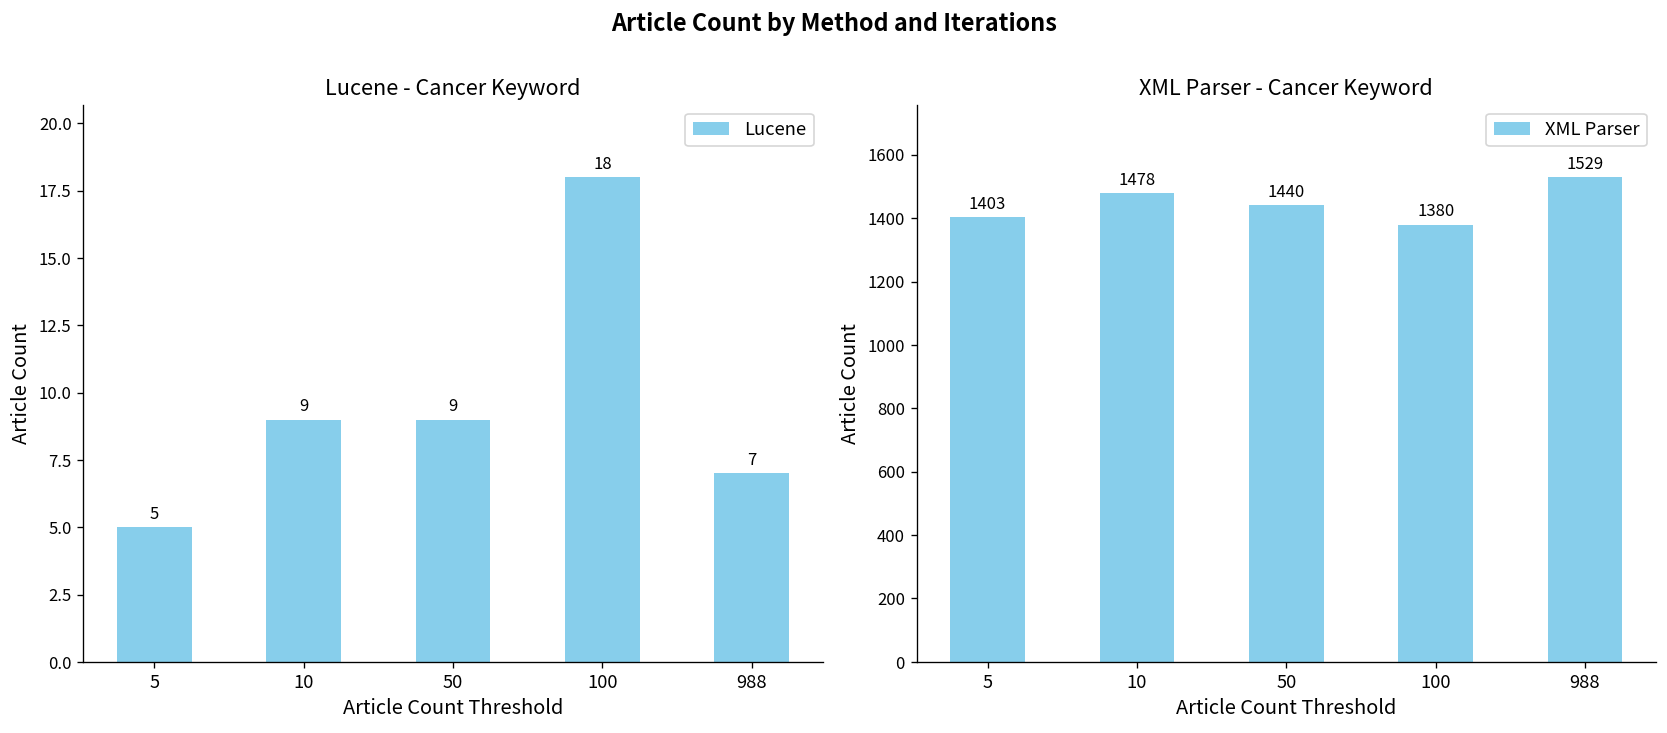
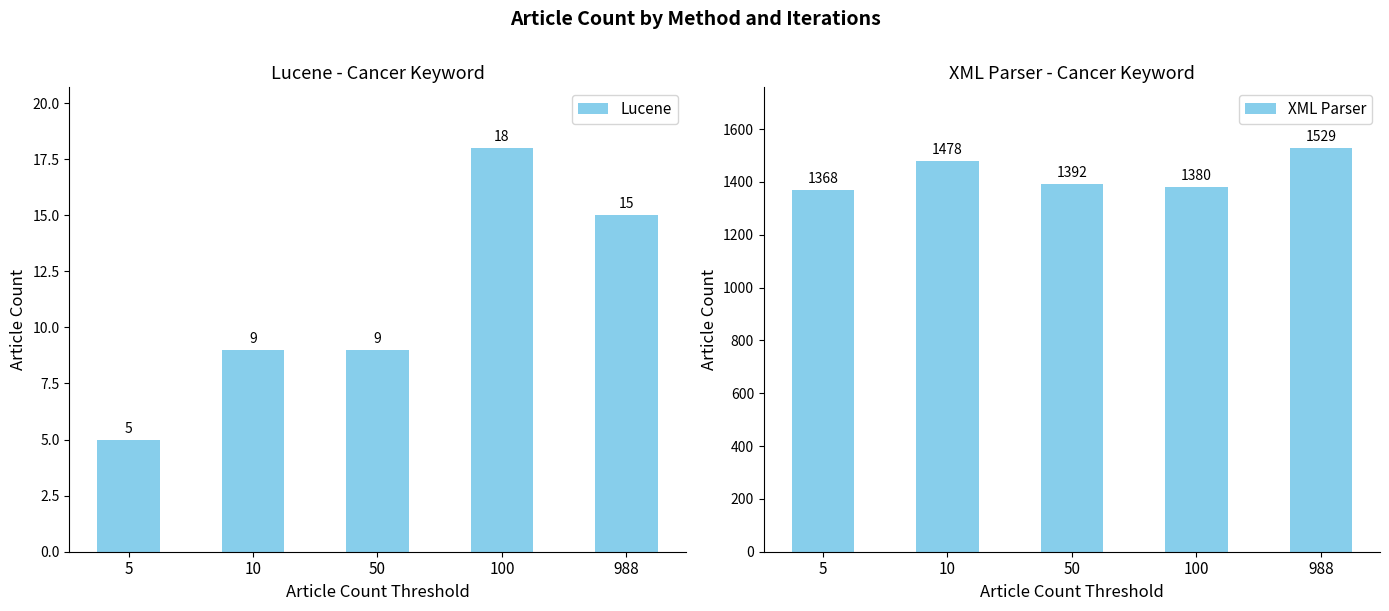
Lucene - Cancer Keyword, 988: 7 -> 15
XML Parser - Cancer Keyword, 5: 1403 -> 1368
XML Parser - Cancer Keyword, 50: 1440 -> 1392
